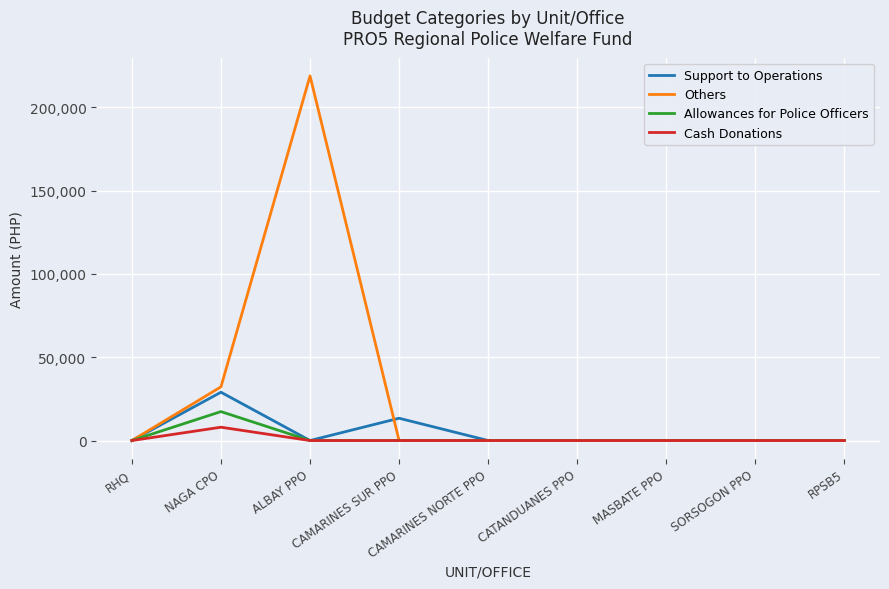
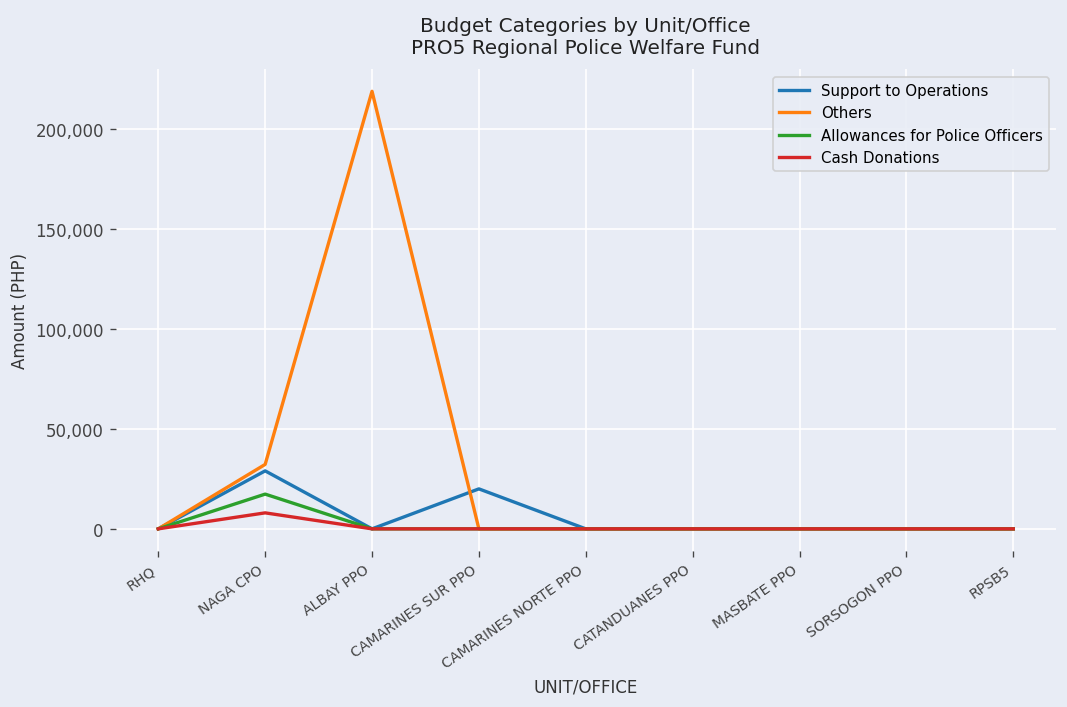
Support to Operations, CAMARINES SUR PPO: 13,000 -> 20,000
